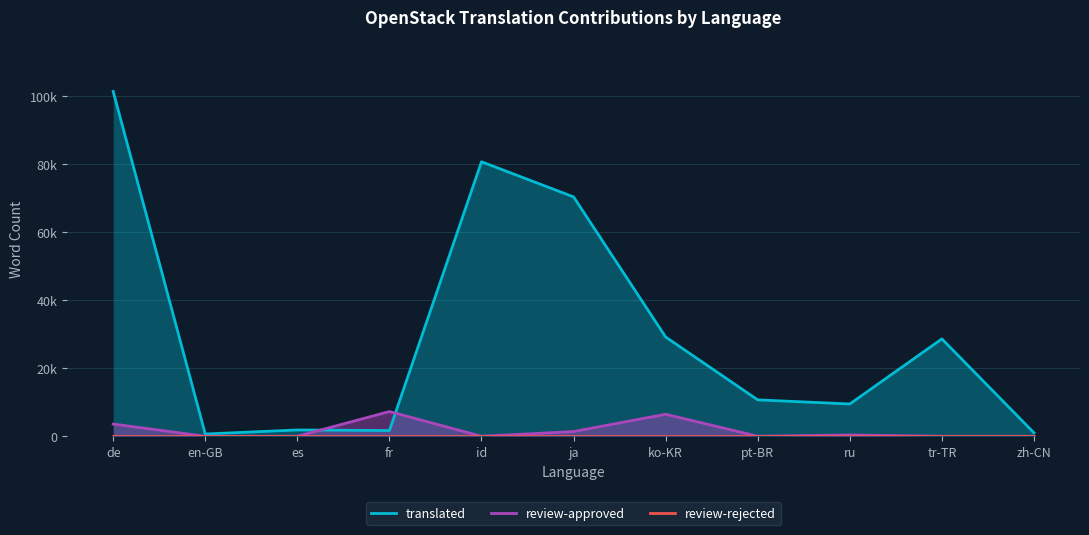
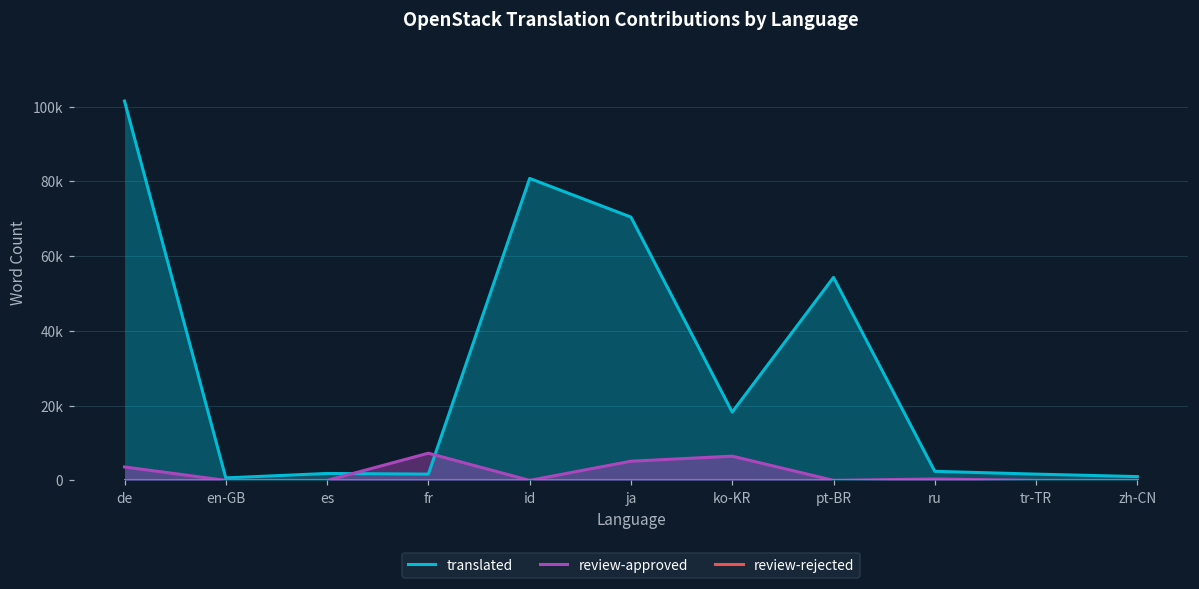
review-approved, ja: 1000 -> 5000
translated, ko-KR: 29000 -> 18000
translated, pt-BR: 11000 -> 54000
translated, ru: 9000 -> 2000
translated, tr-TR: 29000 -> 2000
